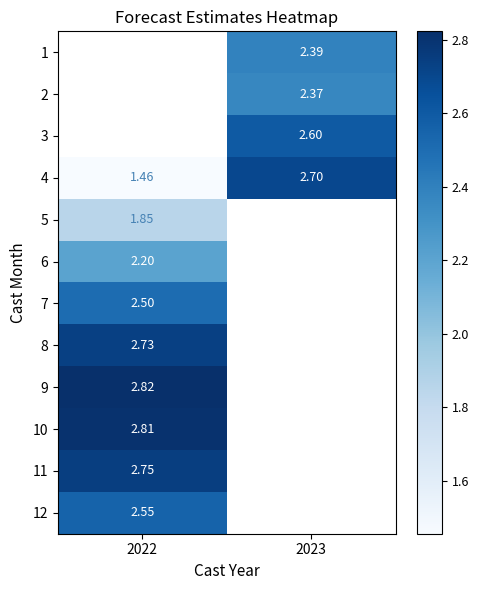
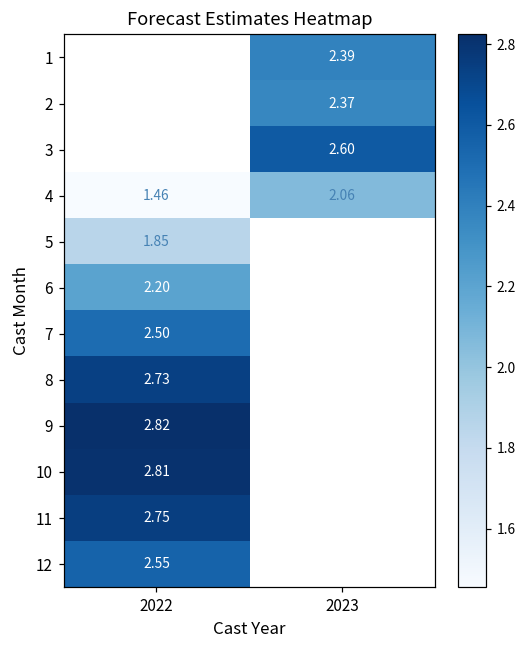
4, 2023: 2.70 -> 2.06
